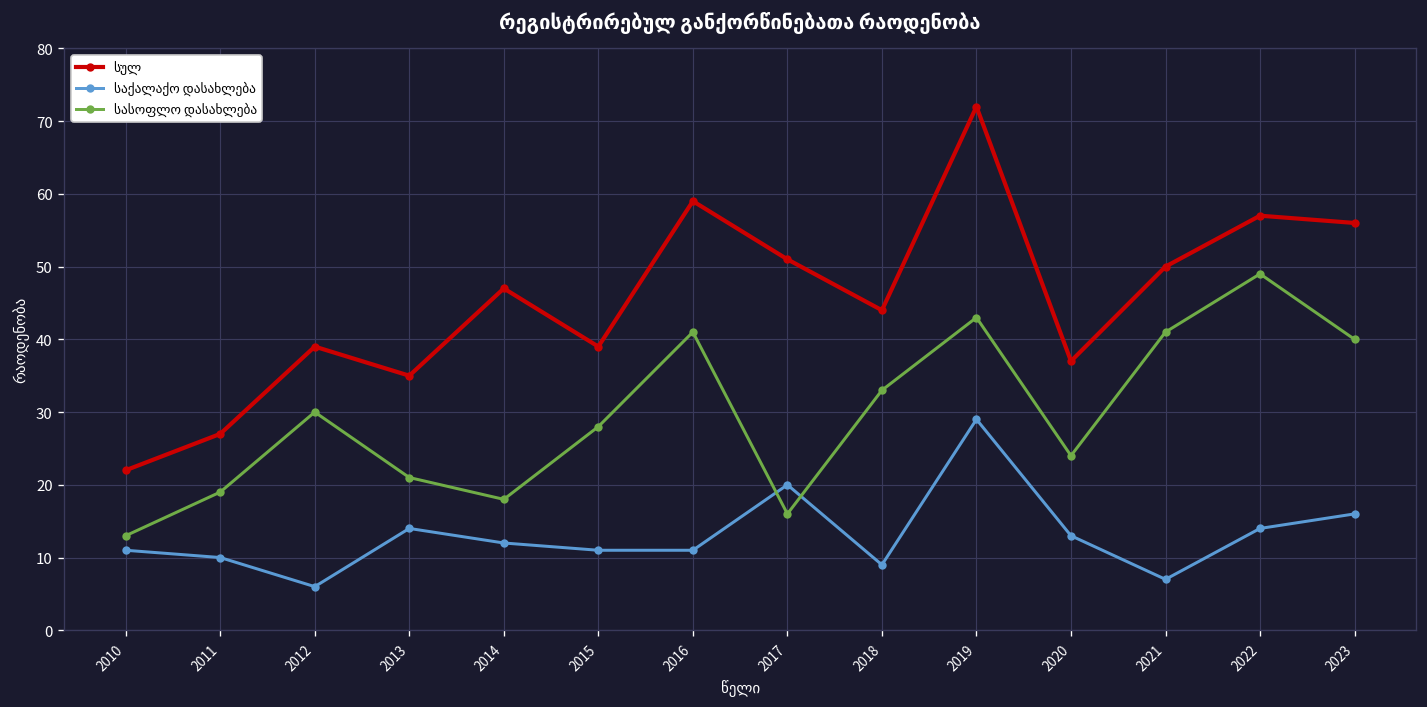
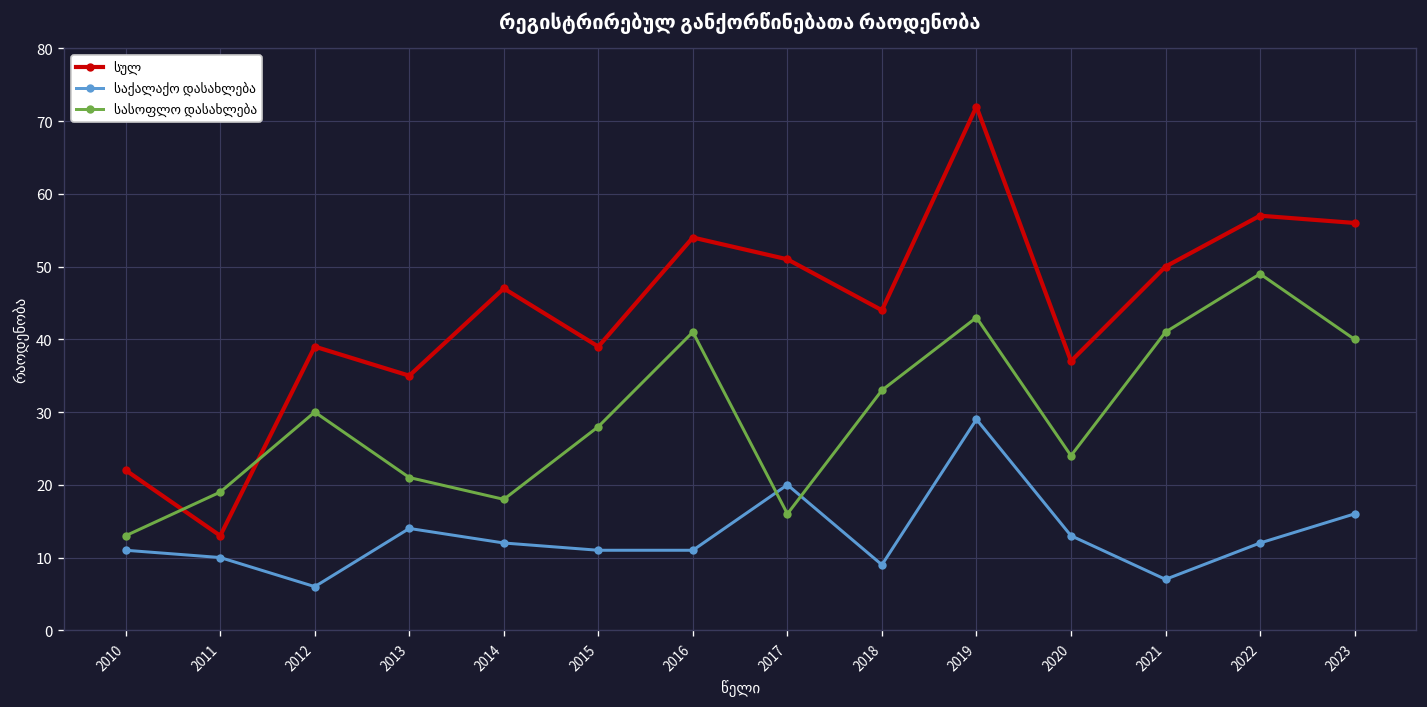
სულ, 2011: 27 -> 13
სულ, 2016: 59 -> 54
საქალაქო დასახლება, 2022: 14 -> 12
